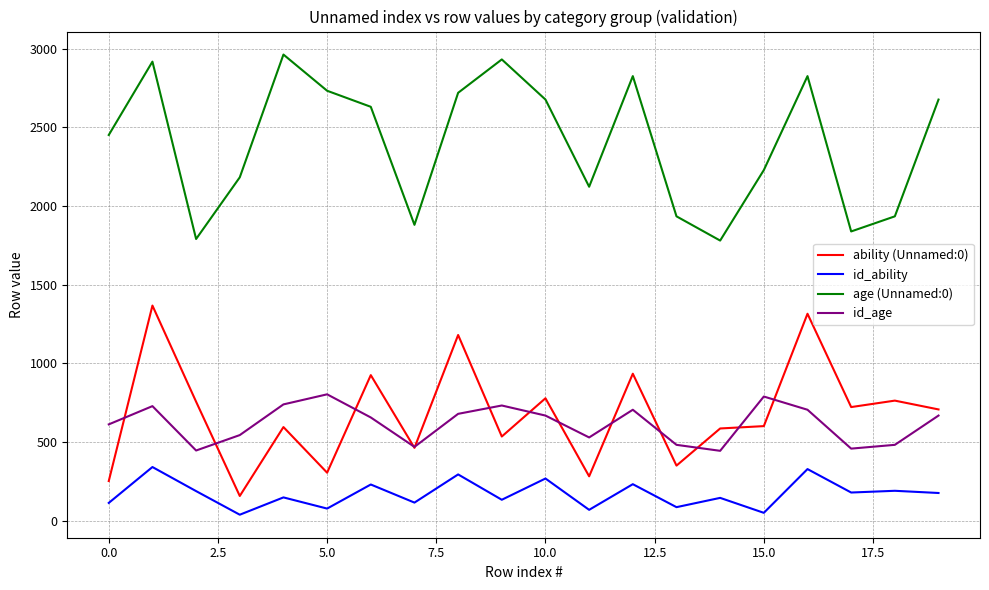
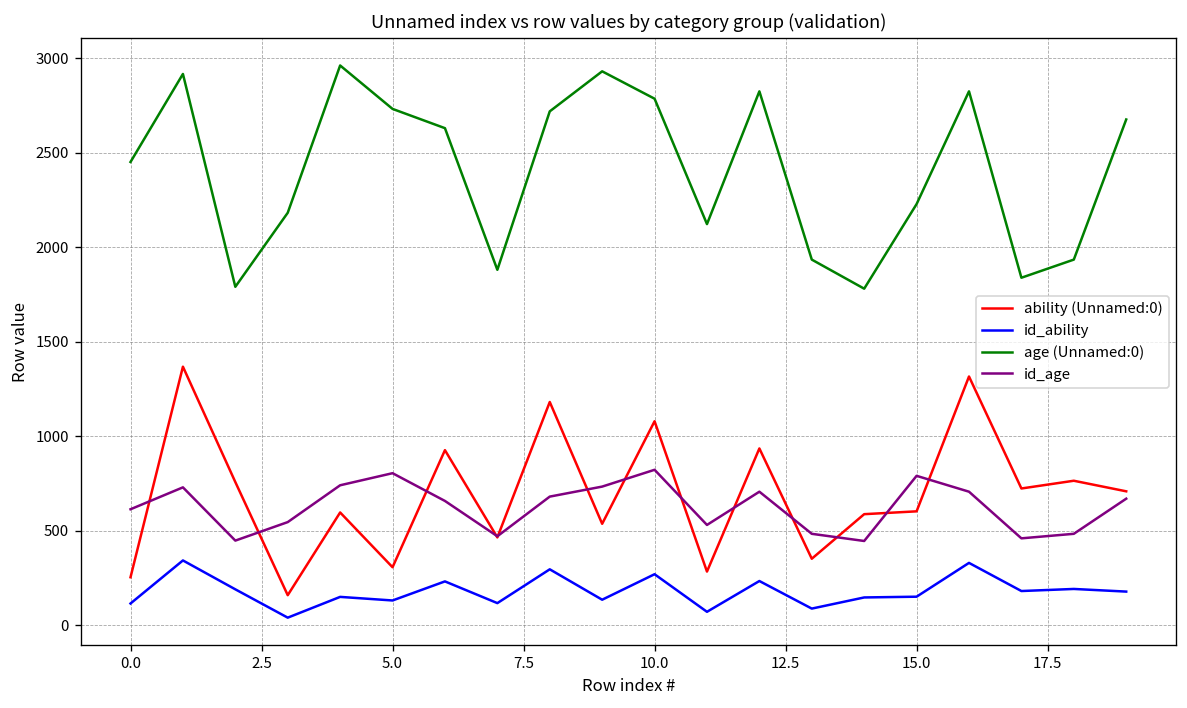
id_ability, 5.0: 80 -> 130
ability (Unnamed:0), 10.0: 780 -> 1080
age (Unnamed:0), 10.0: 2680 -> 2790
id_age, 10.0: 670 -> 820
id_ability, 15.0: 50 -> 150
